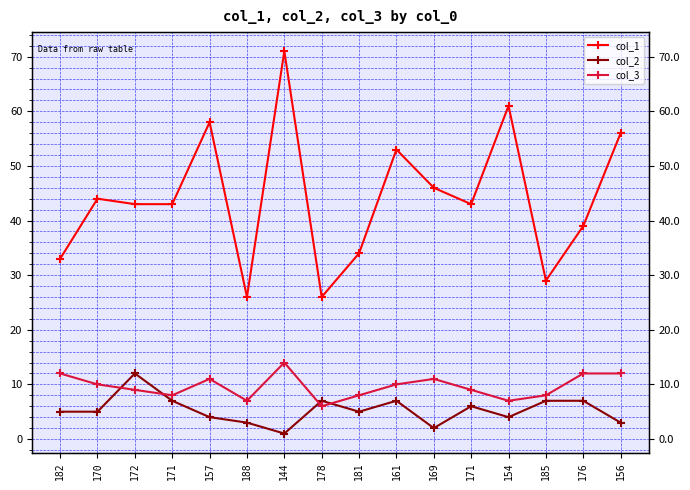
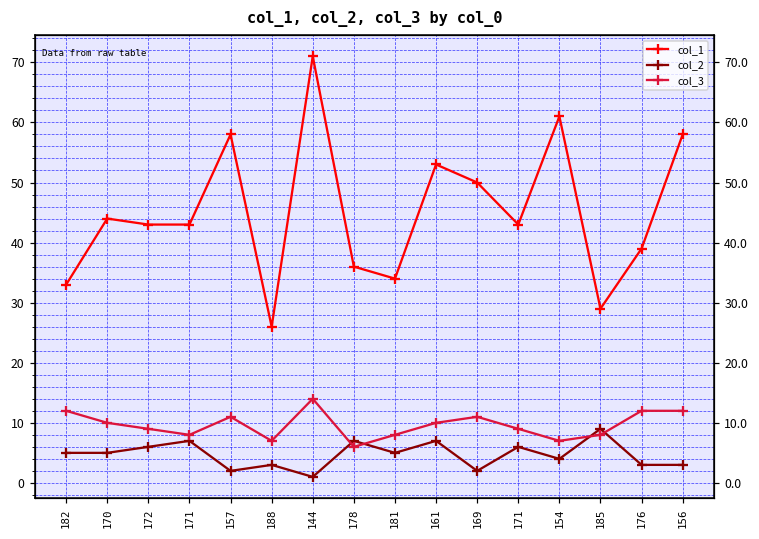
col_2, 172: 12 -> 6
col_2, 157: 4 -> 2
col_1, 178: 26 -> 36
col_1, 169: 46 -> 50
col_2, 185: 7 -> 9
col_2, 176: 7 -> 3
col_1, 156: 56 -> 58
